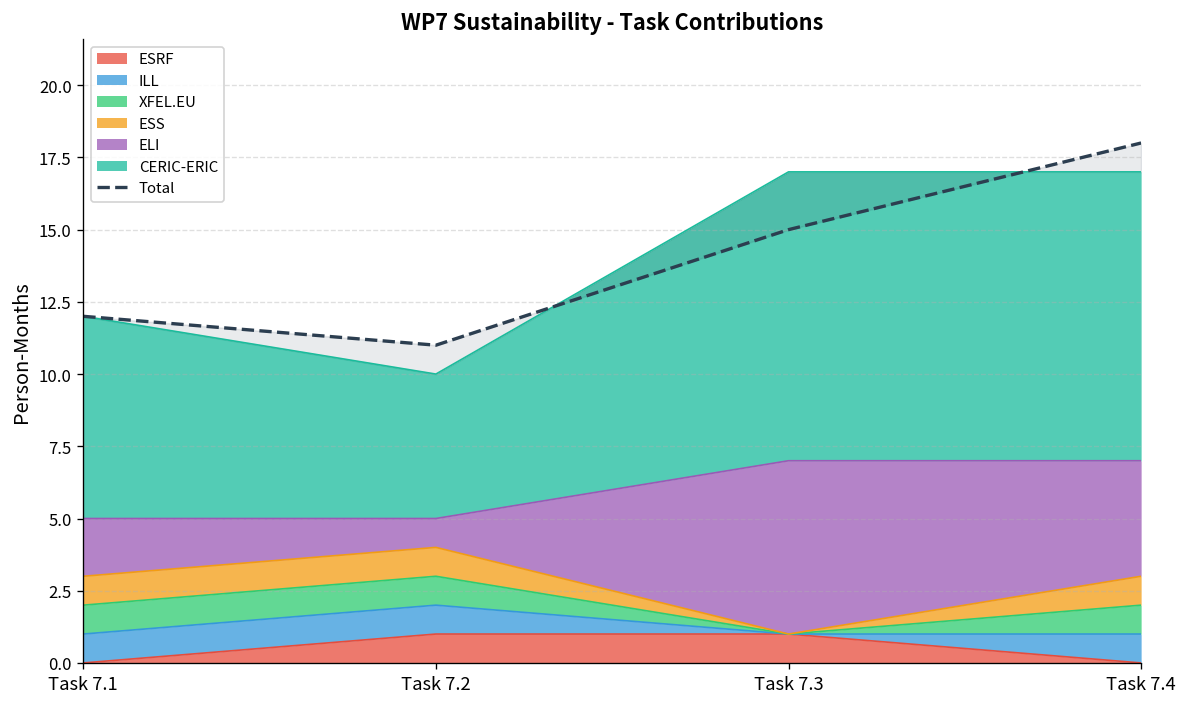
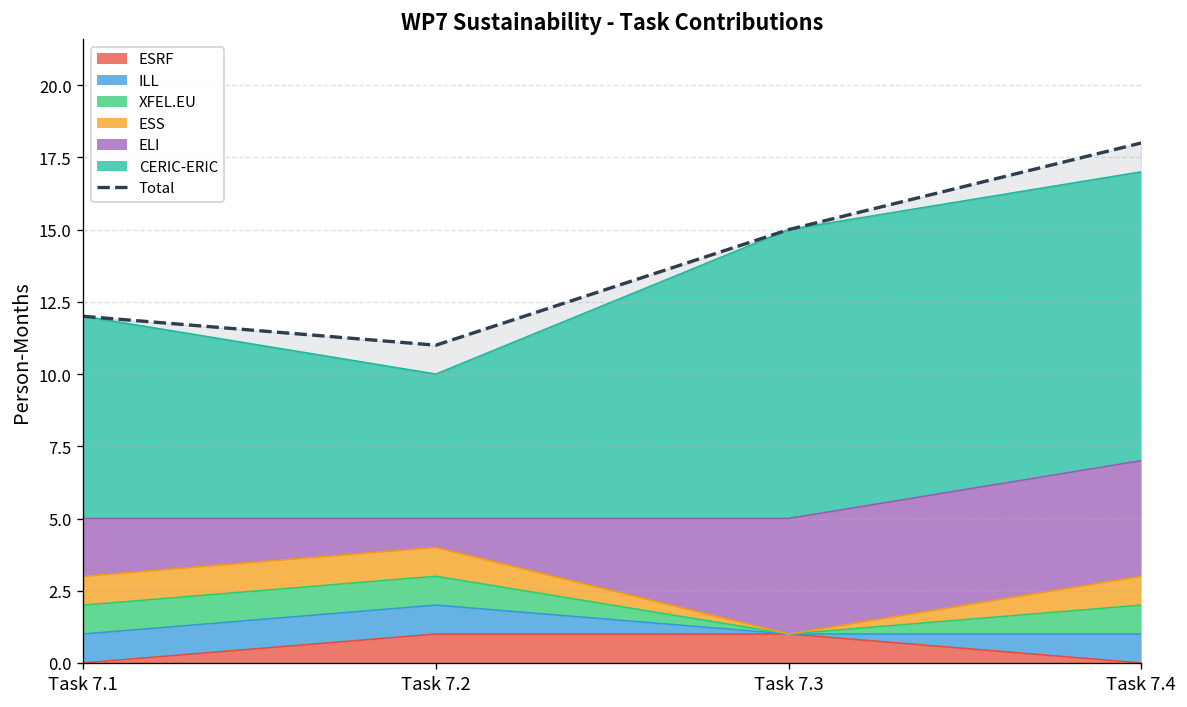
ELI, Task 7.3: 6 -> 4
